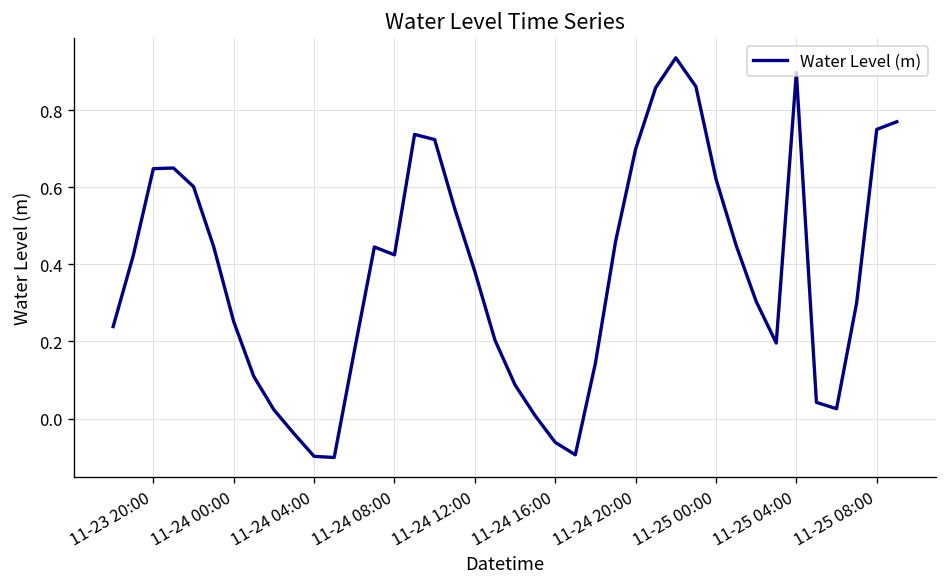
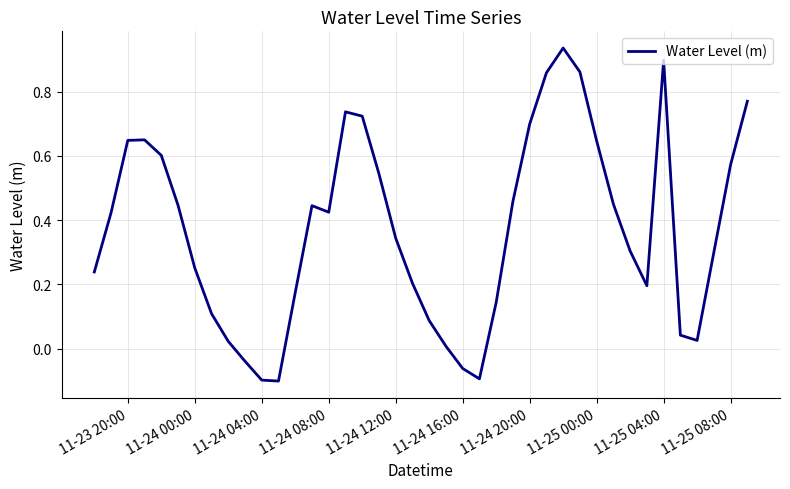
11-24 12:00: 0.38 -> 0.34
11-25 00:00: 0.62 -> 0.65
11-25 08:00: 0.75 -> 0.57
